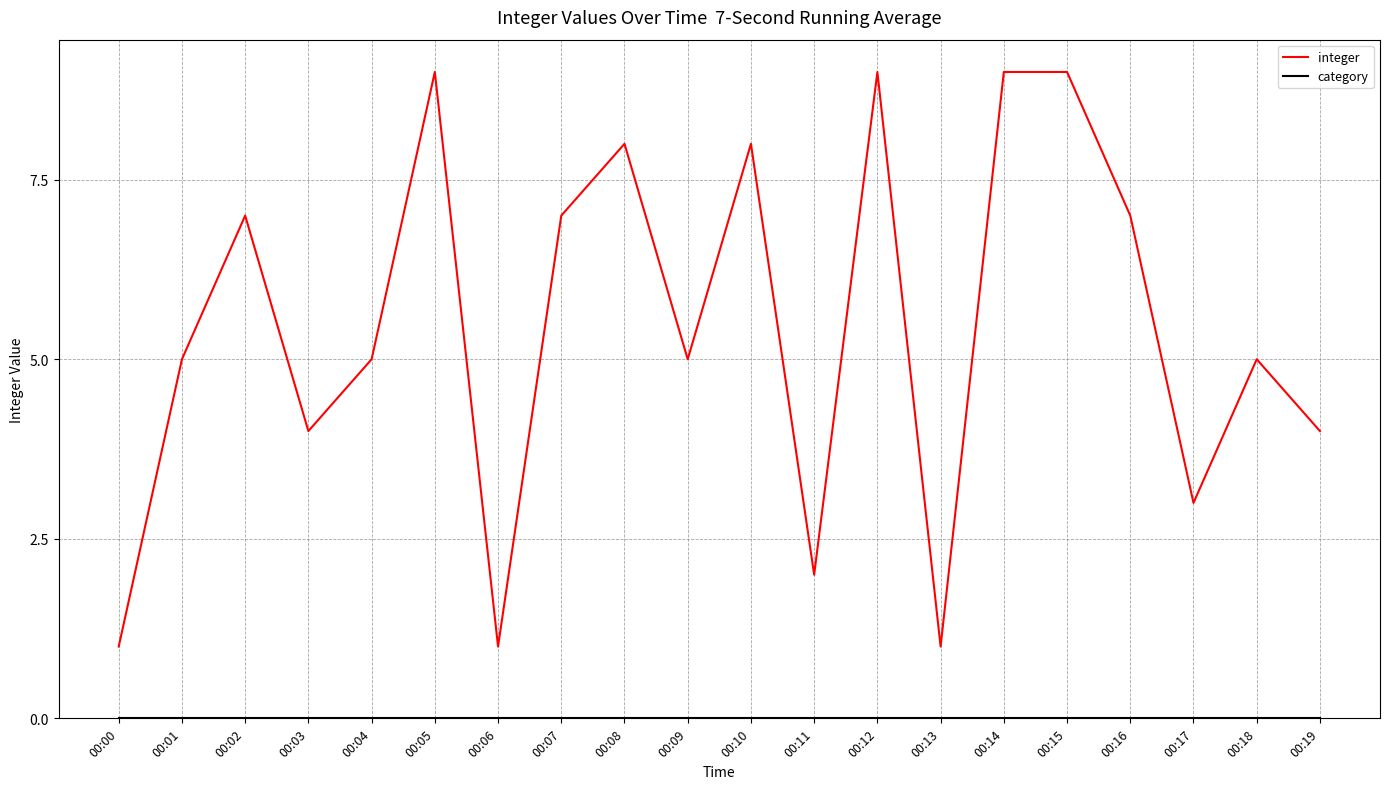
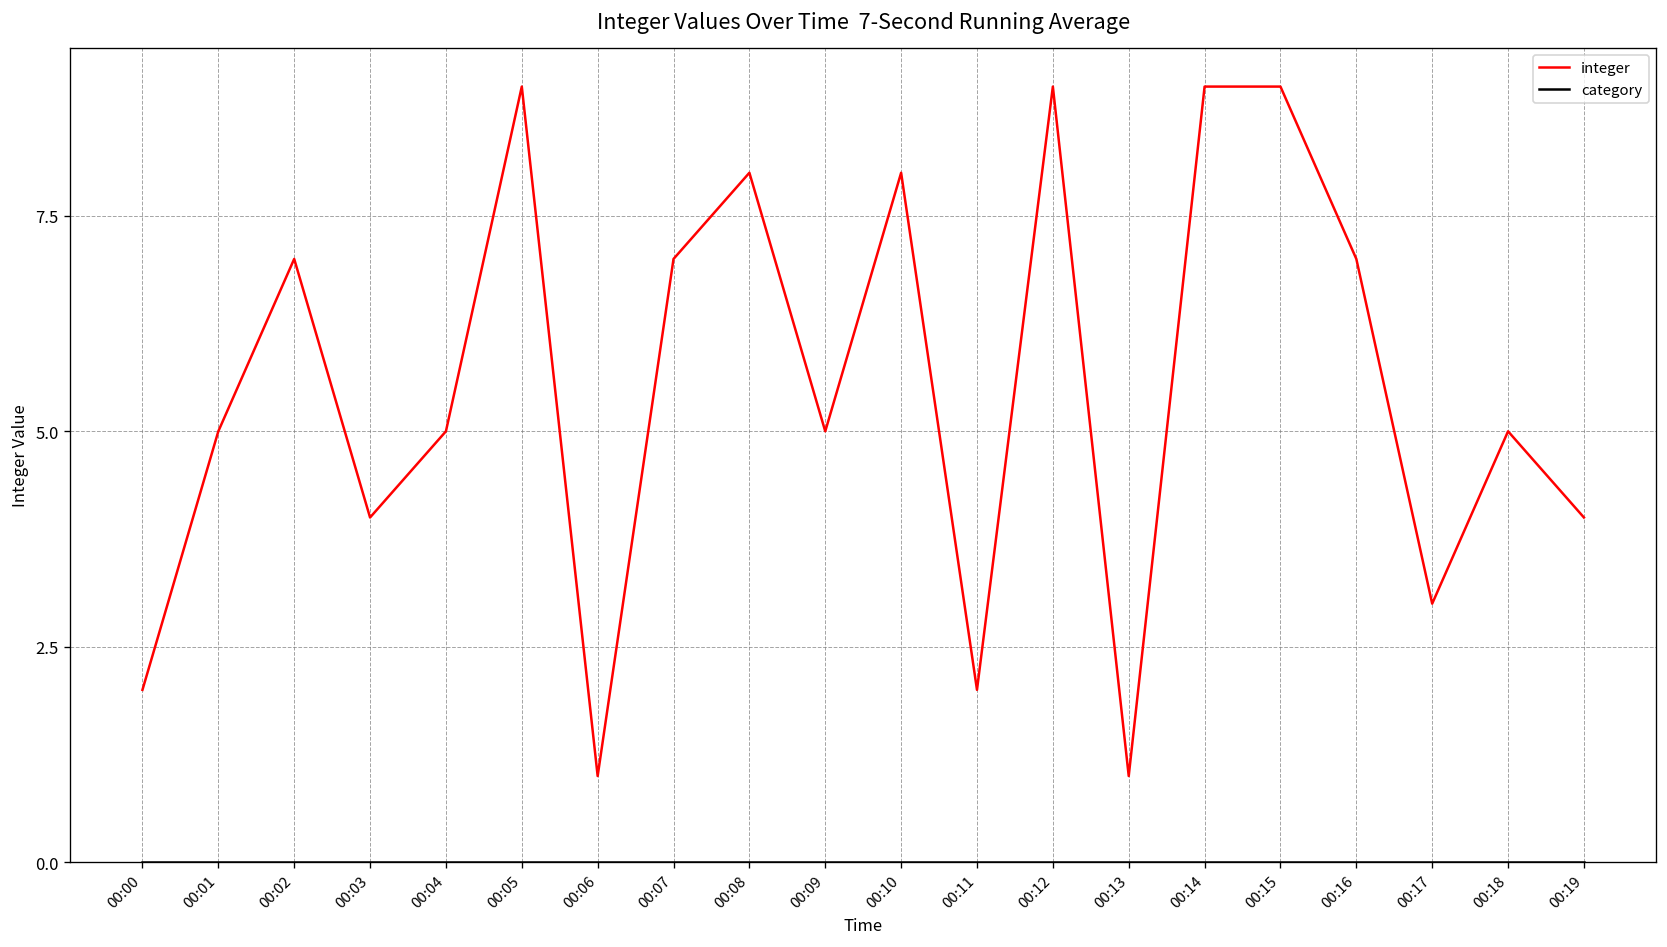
integer, 00:00: 1 -> 2
